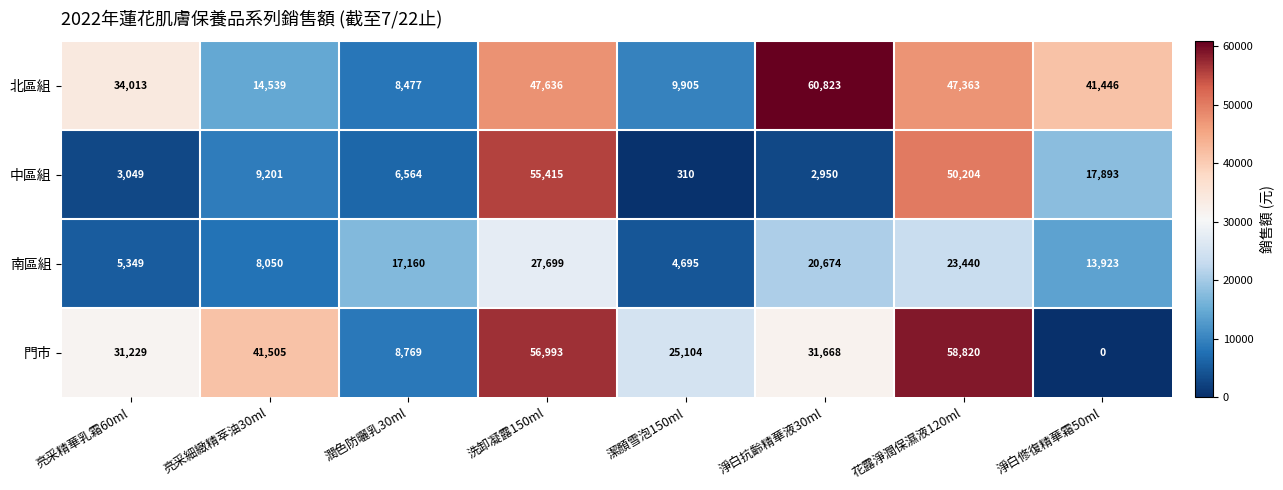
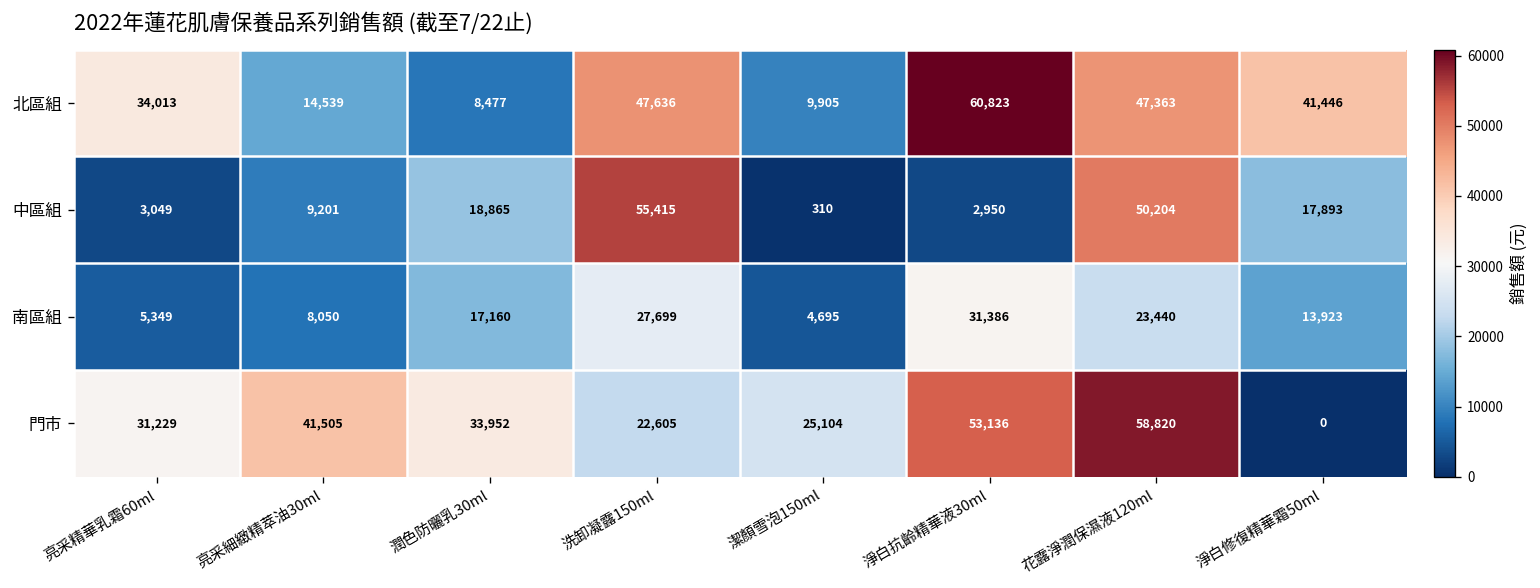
中區組, 潤色防曬乳30ml: 6,564 -> 18,865
南區組, 淨白抗齡精華液30ml: 20,674 -> 31,386
門市, 潤色防曬乳30ml: 8,769 -> 33,952
門市, 洗卸凝露150ml: 56,993 -> 22,605
門市, 淨白抗齡精華液30ml: 31,668 -> 53,136
